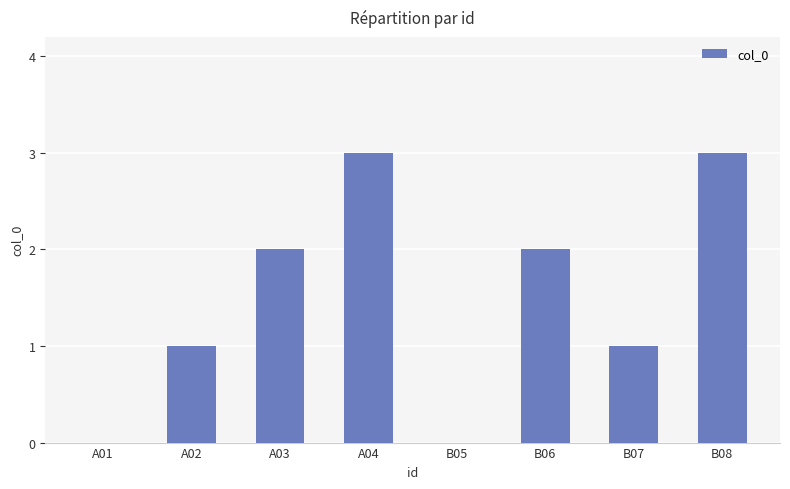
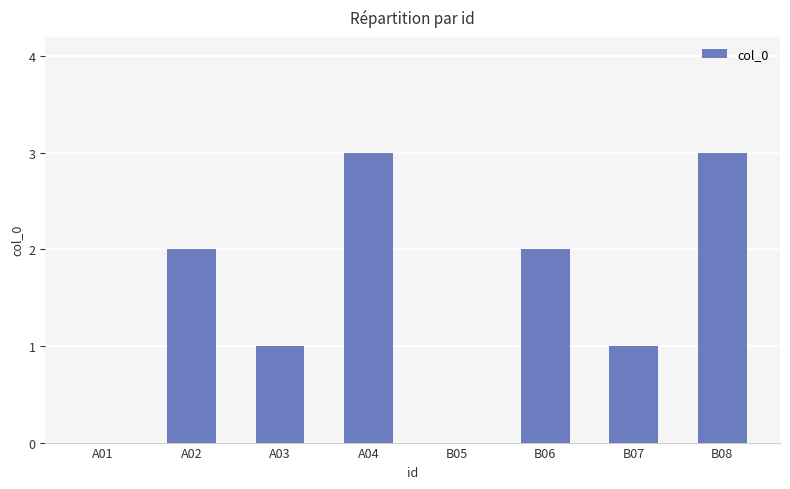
A02: 1 -> 2
A03: 2 -> 1
